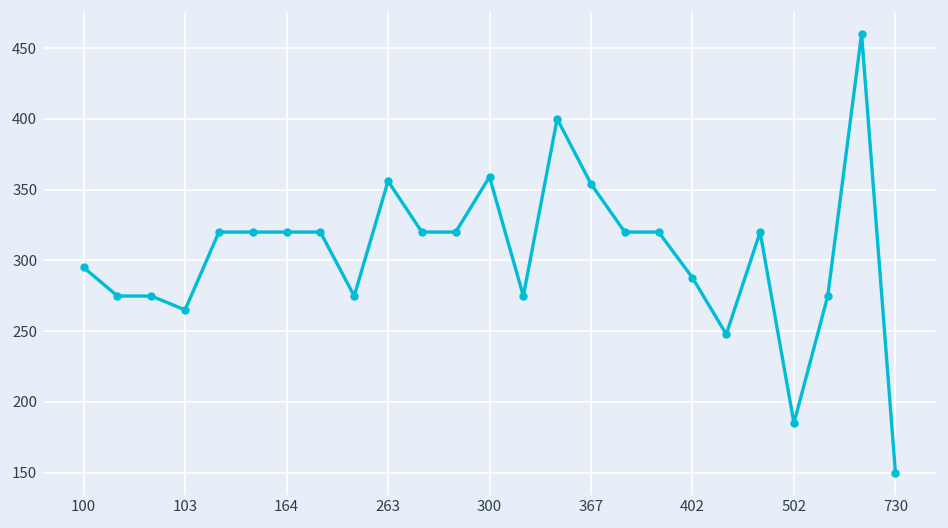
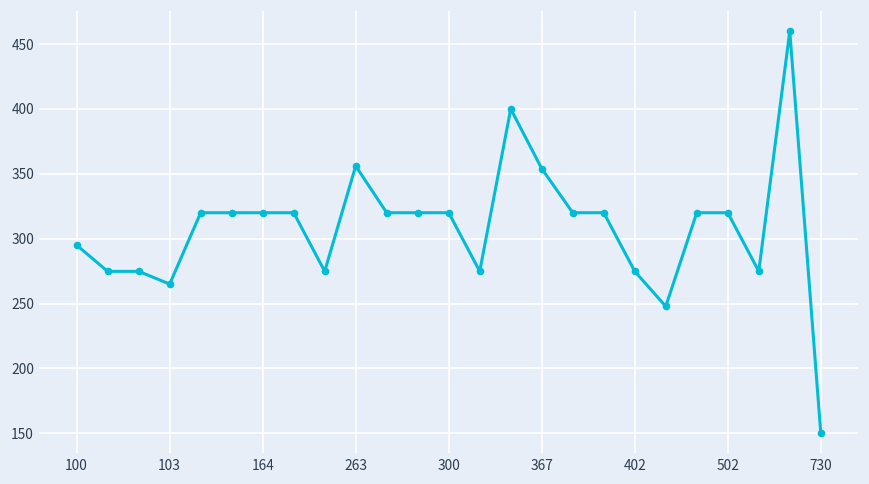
300: 359 -> 320
402: 288 -> 275
502: 185 -> 320
